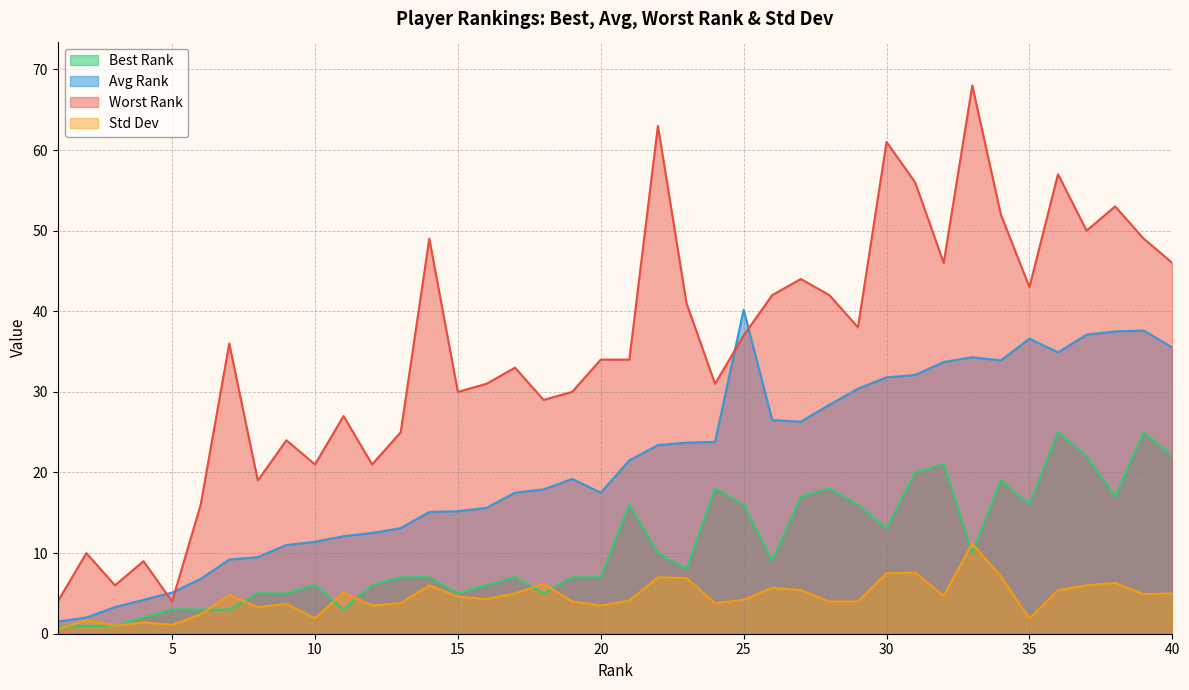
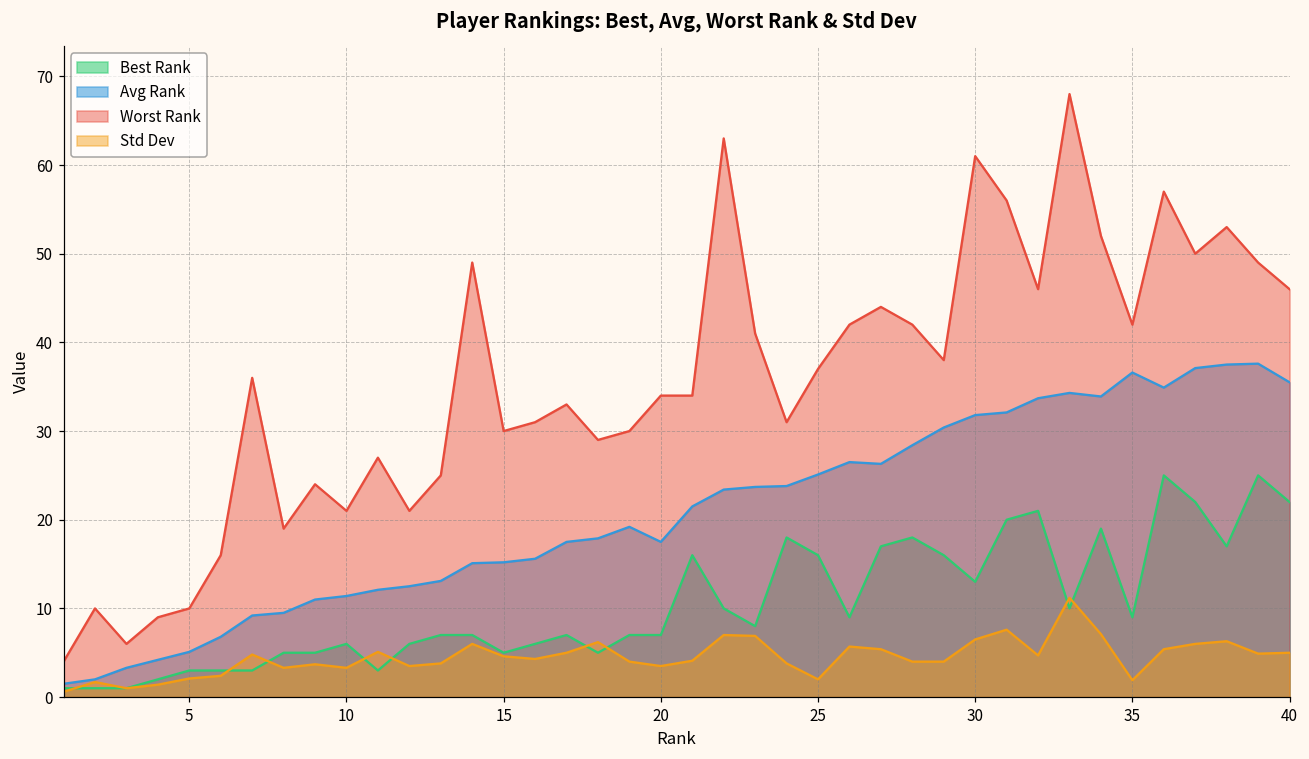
Worst Rank, 5: 4 -> 10
Std Dev, 5: 1 -> 2
Std Dev, 10: 2 -> 3
Avg Rank, 25: 40 -> 25
Std Dev, 25: 4 -> 2
Std Dev, 30: 8 -> 7
Best Rank, 35: 16 -> 9
Worst Rank, 35: 43 -> 42
